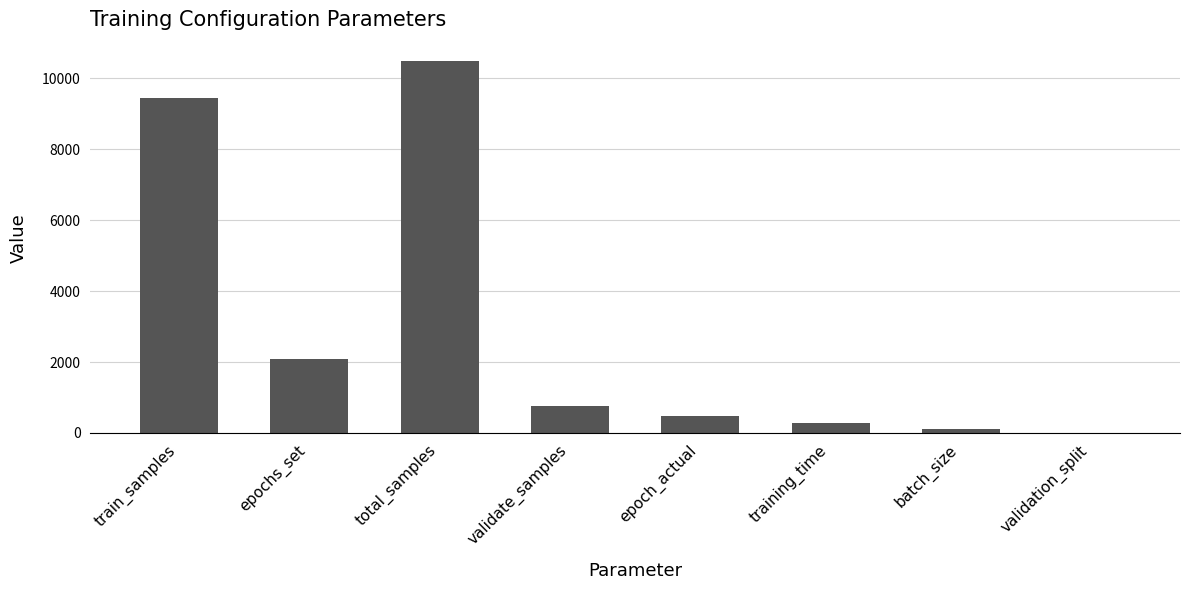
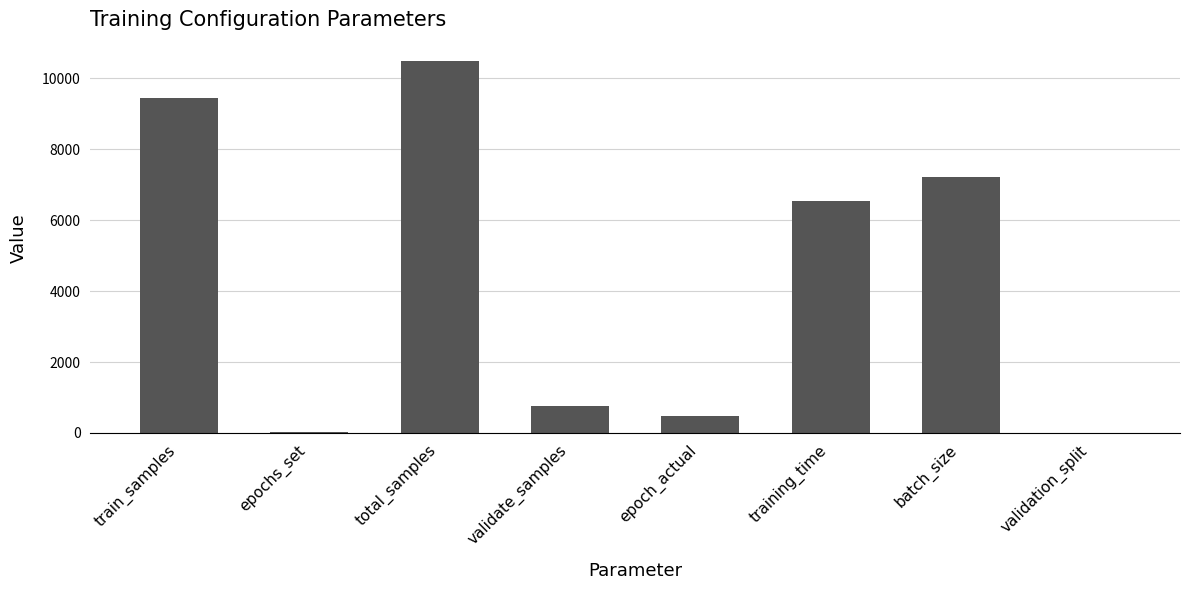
epochs_set: 2100 -> 0
training_time: 300 -> 6600
batch_size: 100 -> 7200
